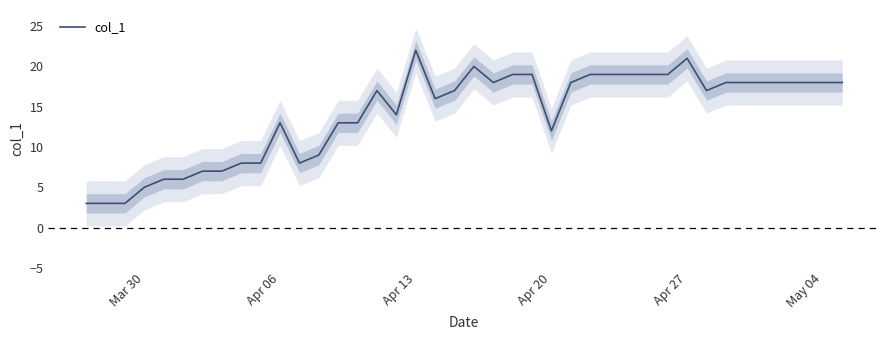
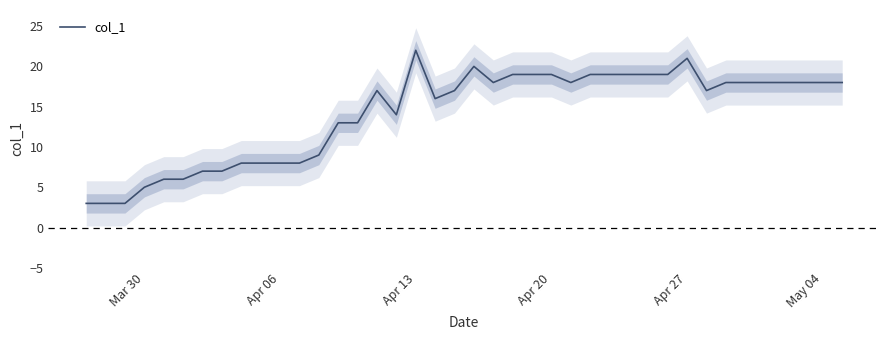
col_1, Apr 06: 13 -> 8
col_1, Apr 20: 12 -> 19
